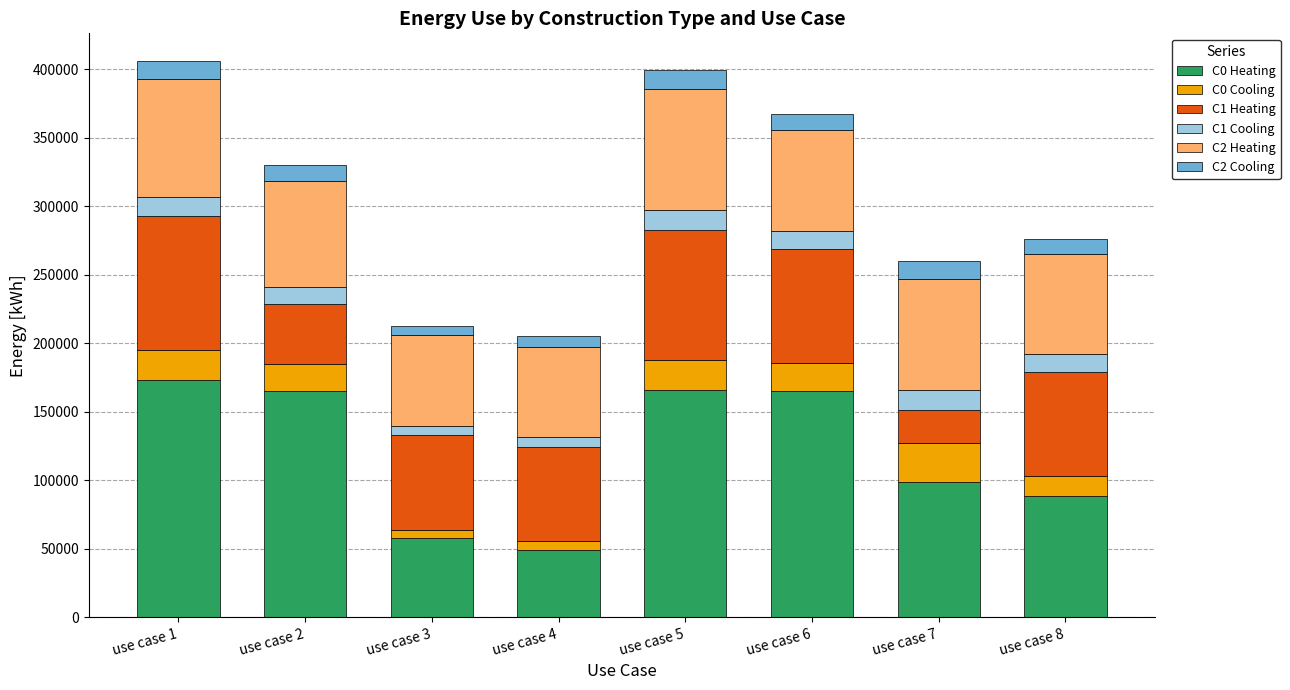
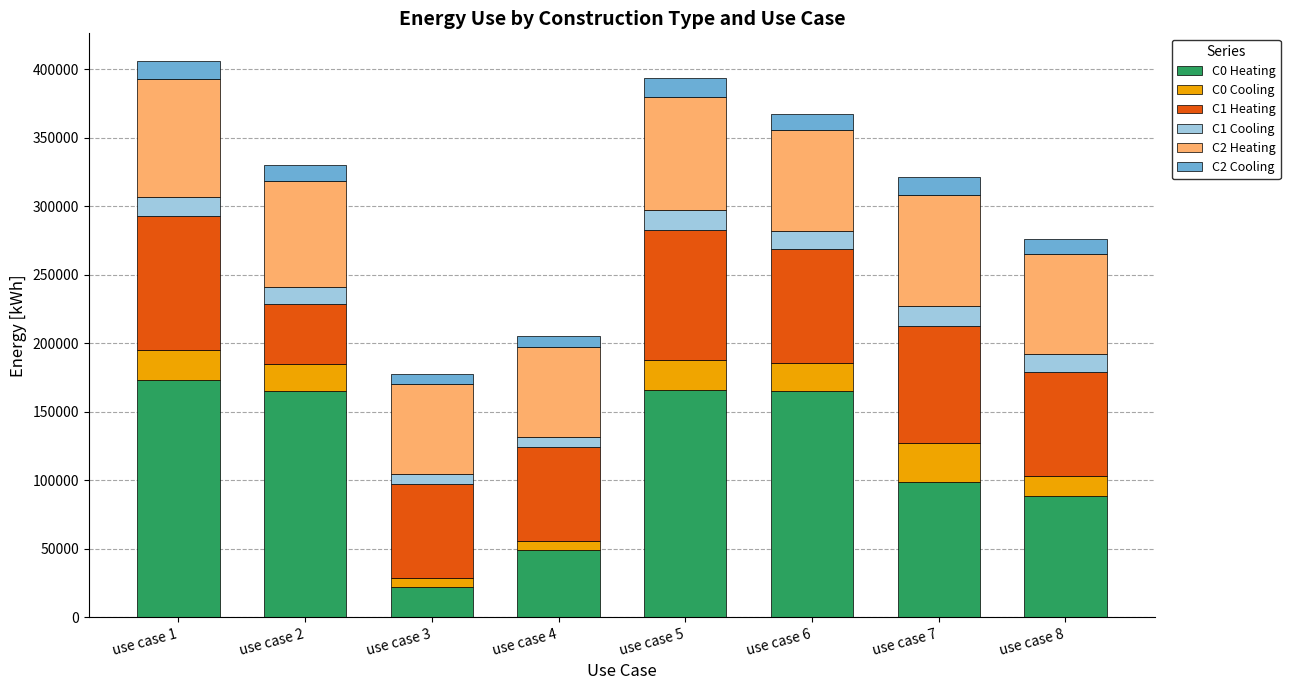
C0 Heating, use case 3: 58000 -> 22000
C2 Heating, use case 5: 88000 -> 82000
C1 Heating, use case 7: 24000 -> 86000
